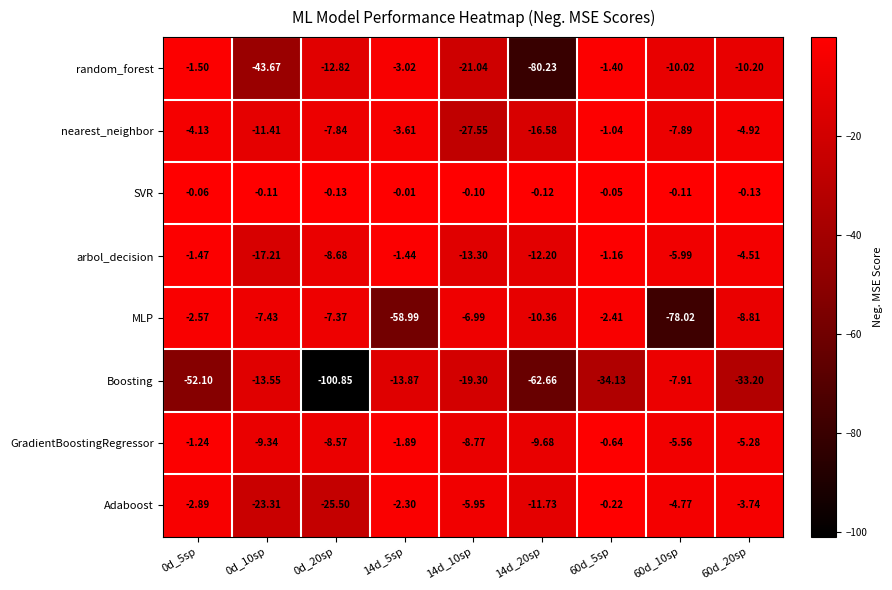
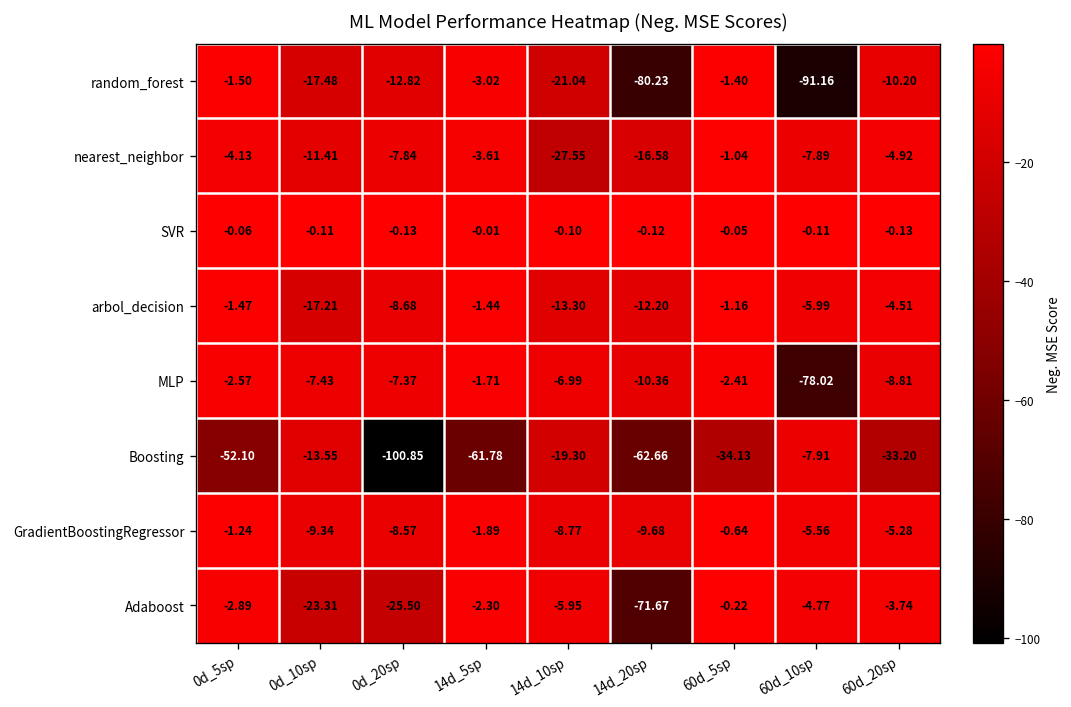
random_forest, 0d_10sp: -43.67 -> -17.48
random_forest, 60d_10sp: -10.02 -> -91.16
MLP, 14d_5sp: -58.99 -> -1.71
Boosting, 14d_5sp: -13.87 -> -61.78
Adaboost, 14d_20sp: -11.73 -> -71.67
